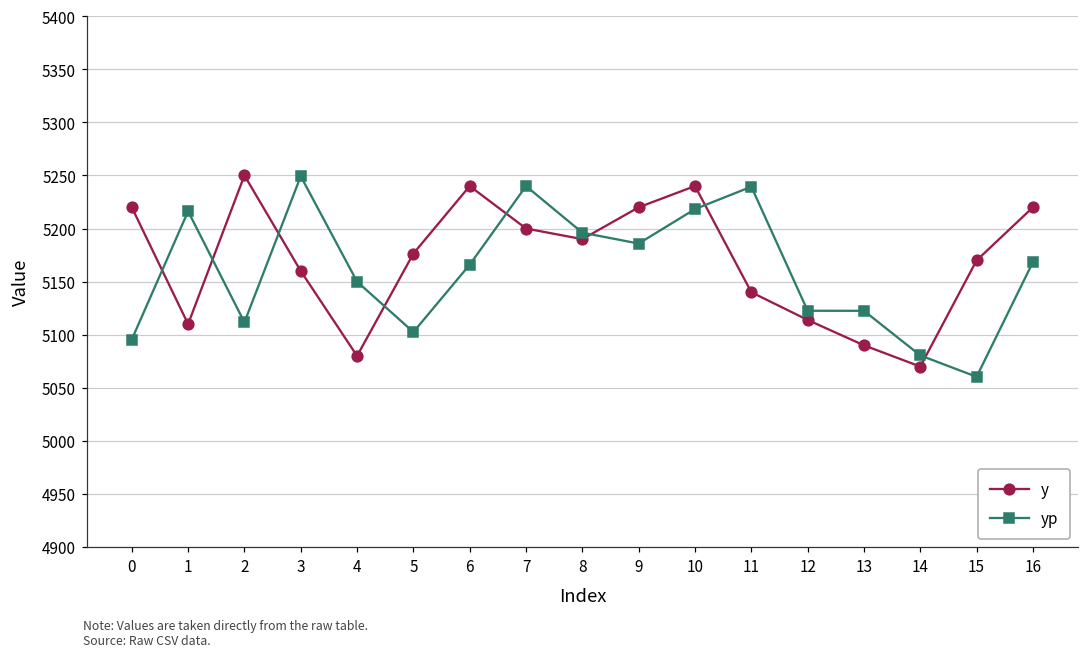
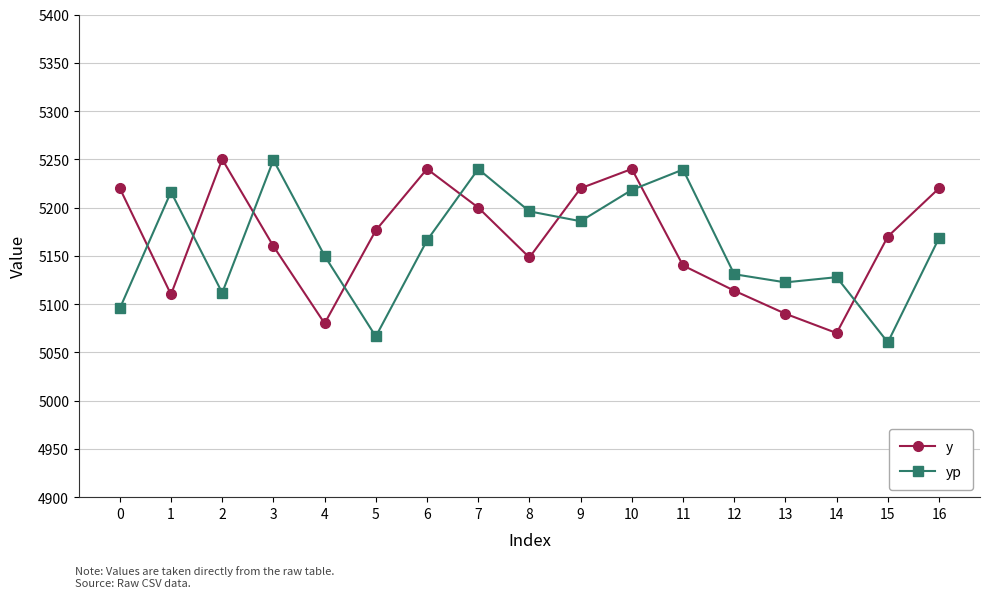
yp, 5: 5100 -> 5070
y, 8: 5190 -> 5150
yp, 12: 5120 -> 5130
yp, 14: 5080 -> 5130
